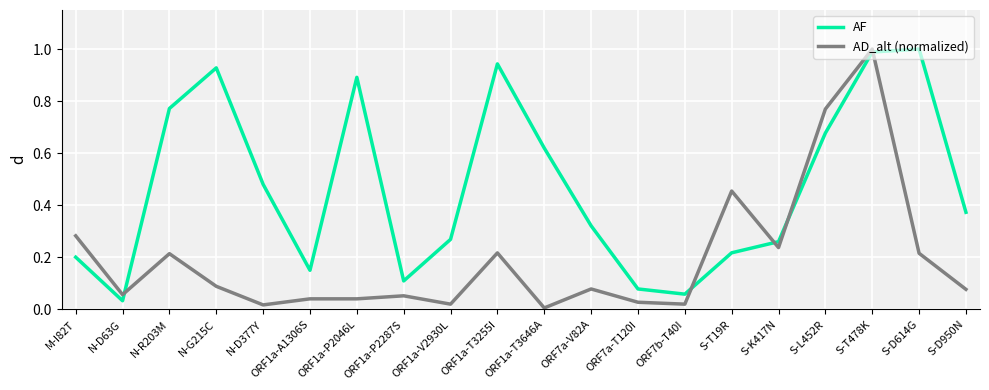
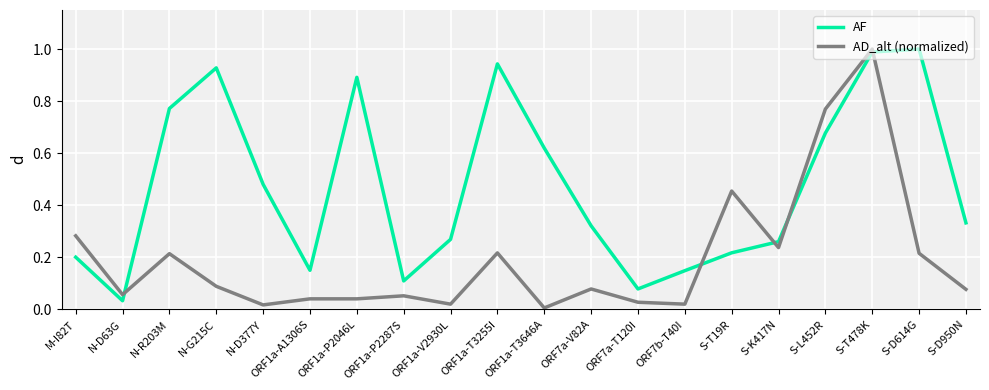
AF, ORF7b-T40I: 0.06 -> 0.15
AF, S-D950N: 0.37 -> 0.33
